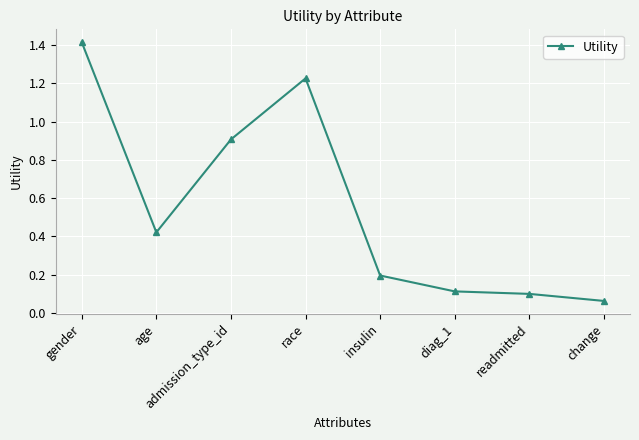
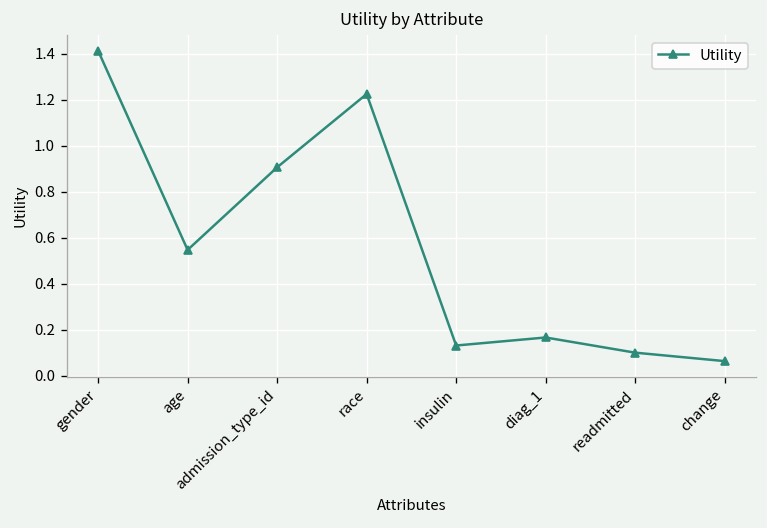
age: 0.42 -> 0.55
insulin: 0.20 -> 0.13
diag_1: 0.11 -> 0.17
